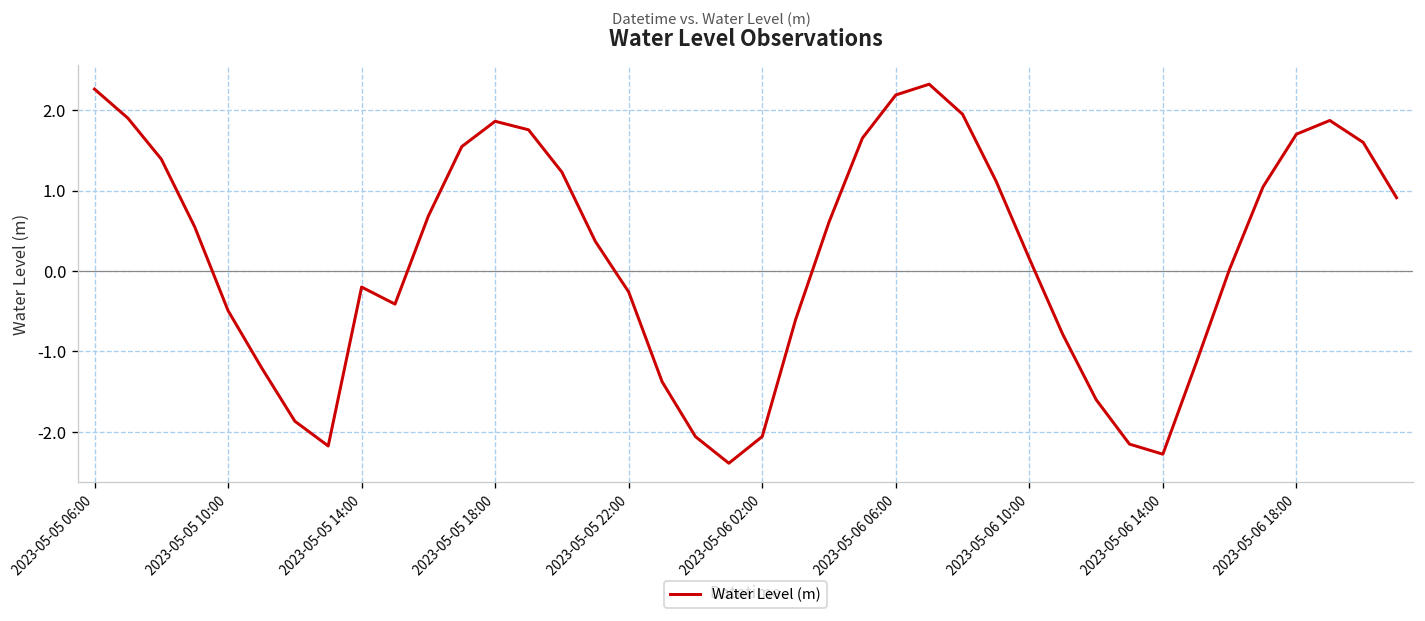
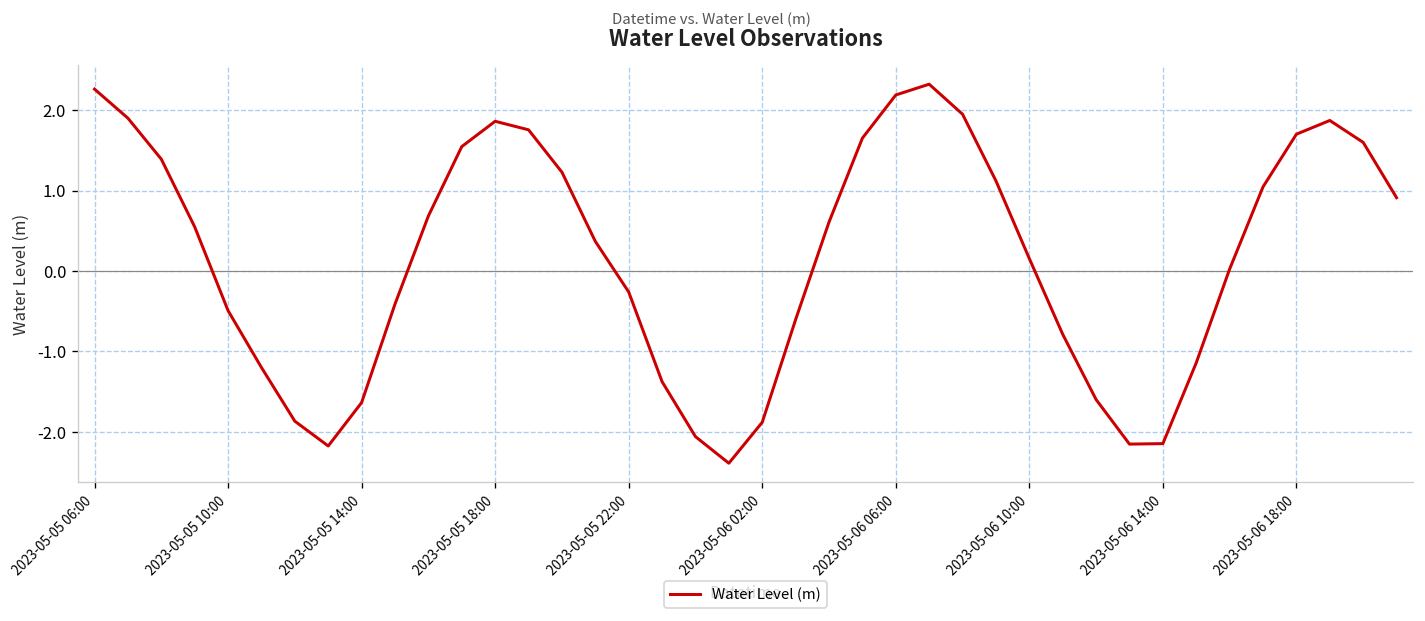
2023-05-05 14:00: -0.2 -> -1.6
2023-05-06 02:00: -2.1 -> -1.9
2023-05-06 14:00: -2.3 -> -2.1
